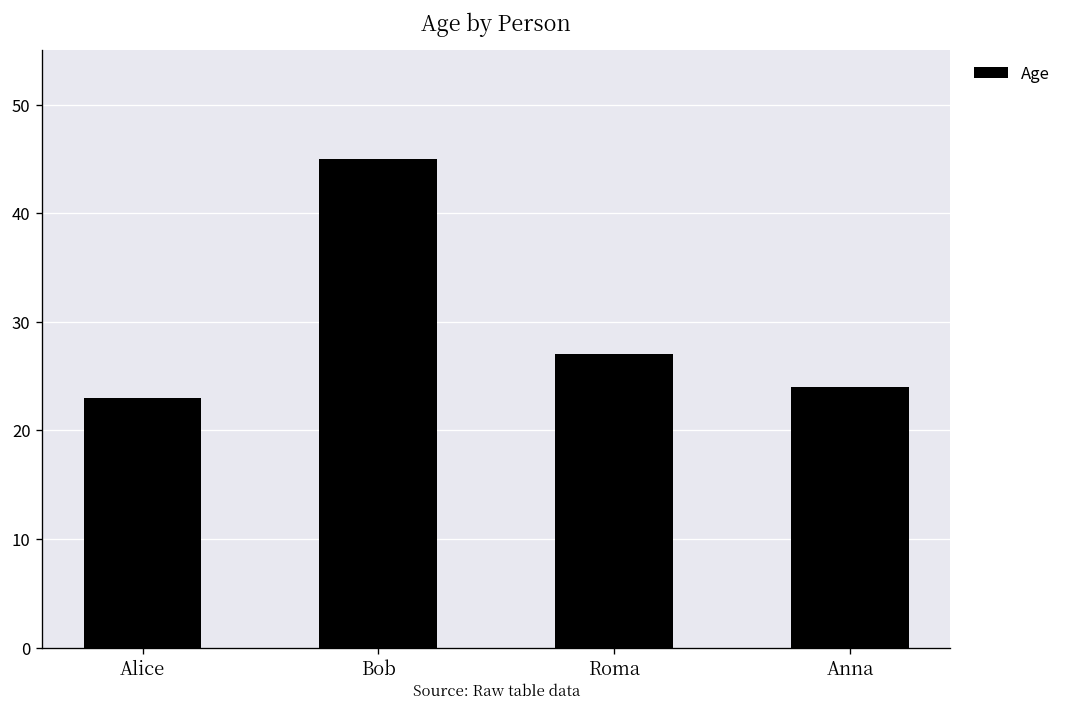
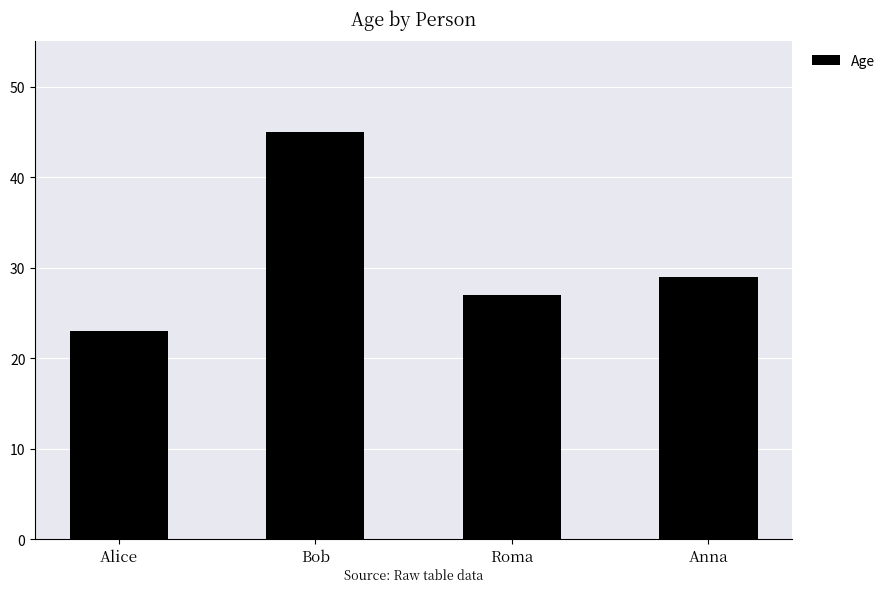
Anna: 24 -> 29
